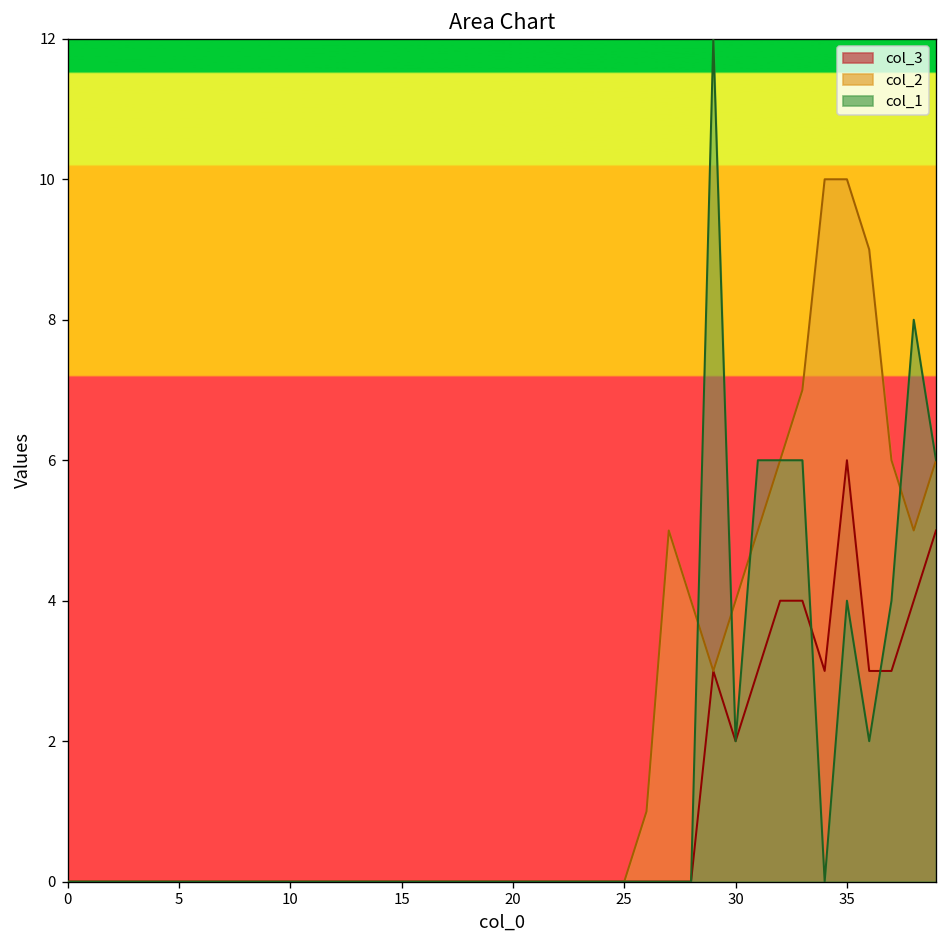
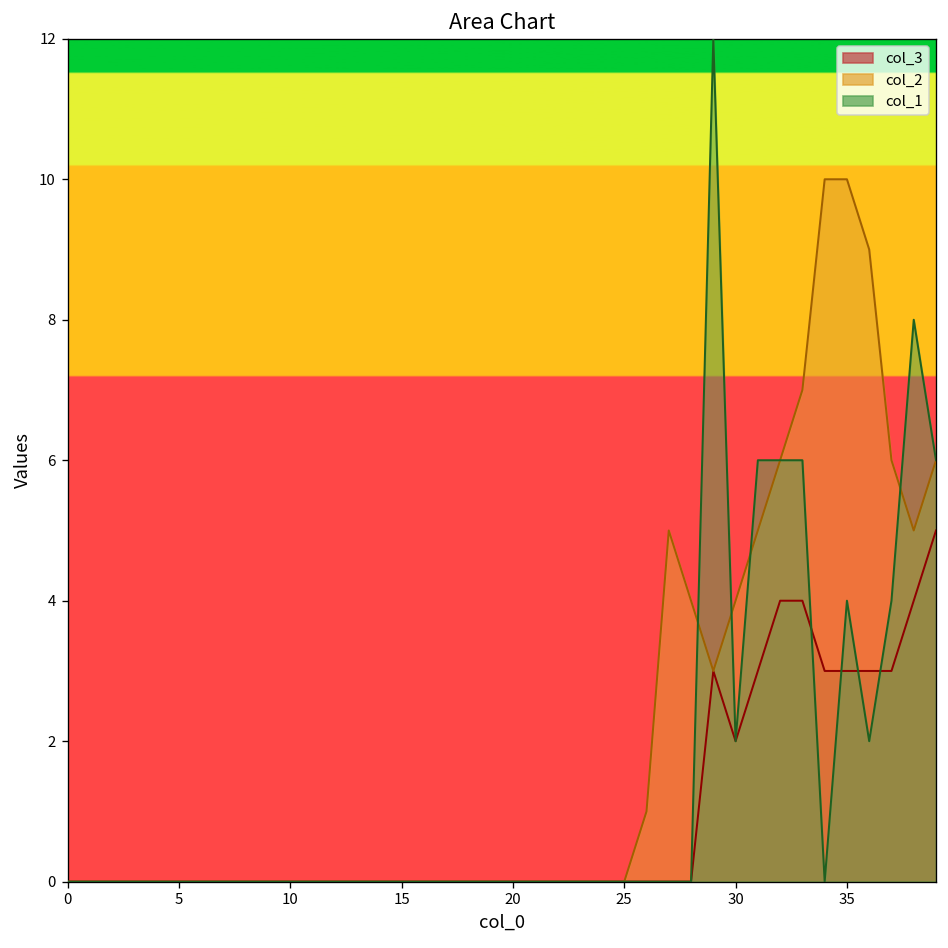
col_3, 35: 6 -> 3
